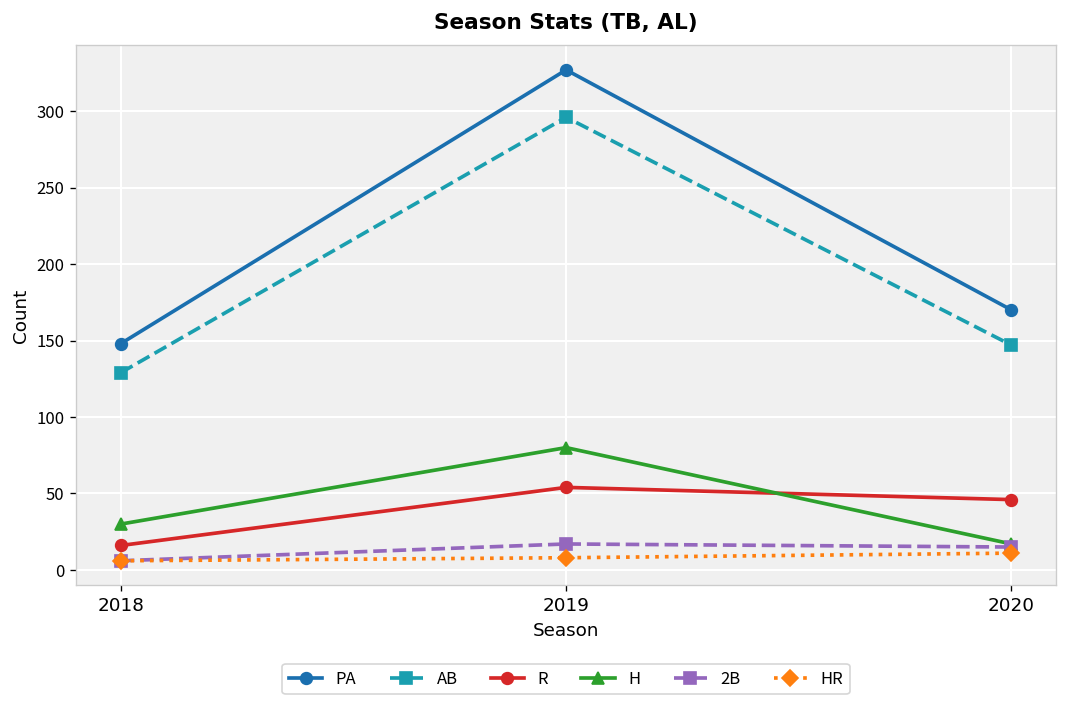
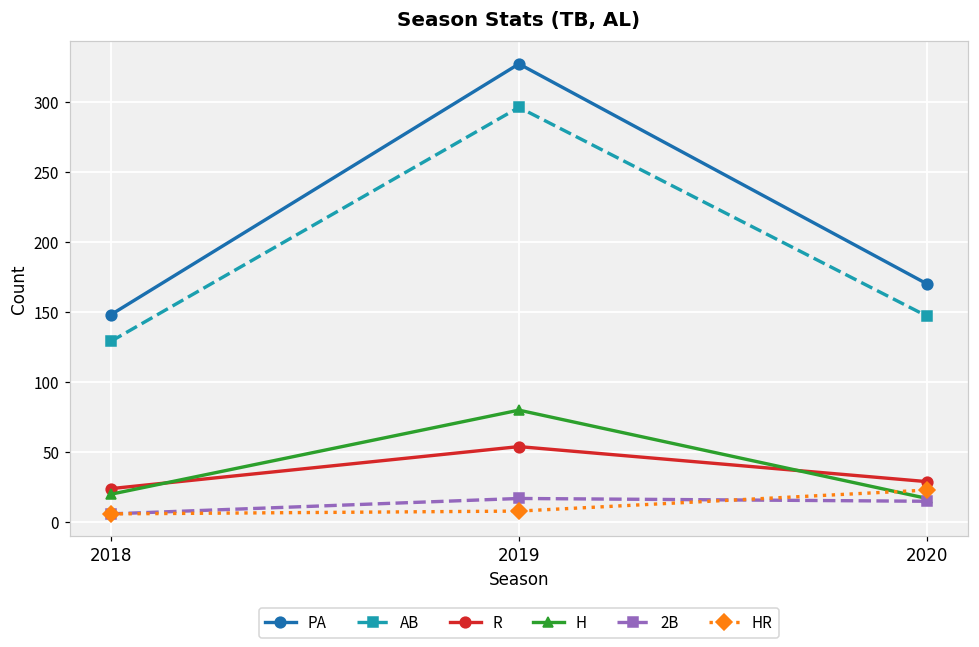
R, 2018: 16 -> 24
H, 2018: 30 -> 20
R, 2020: 46 -> 29
HR, 2020: 11 -> 23
